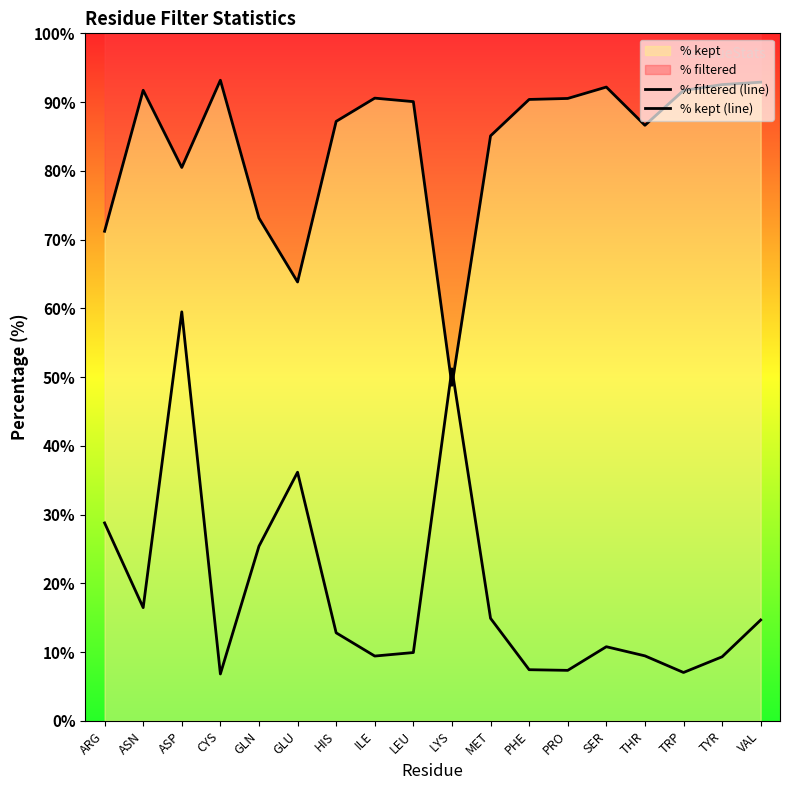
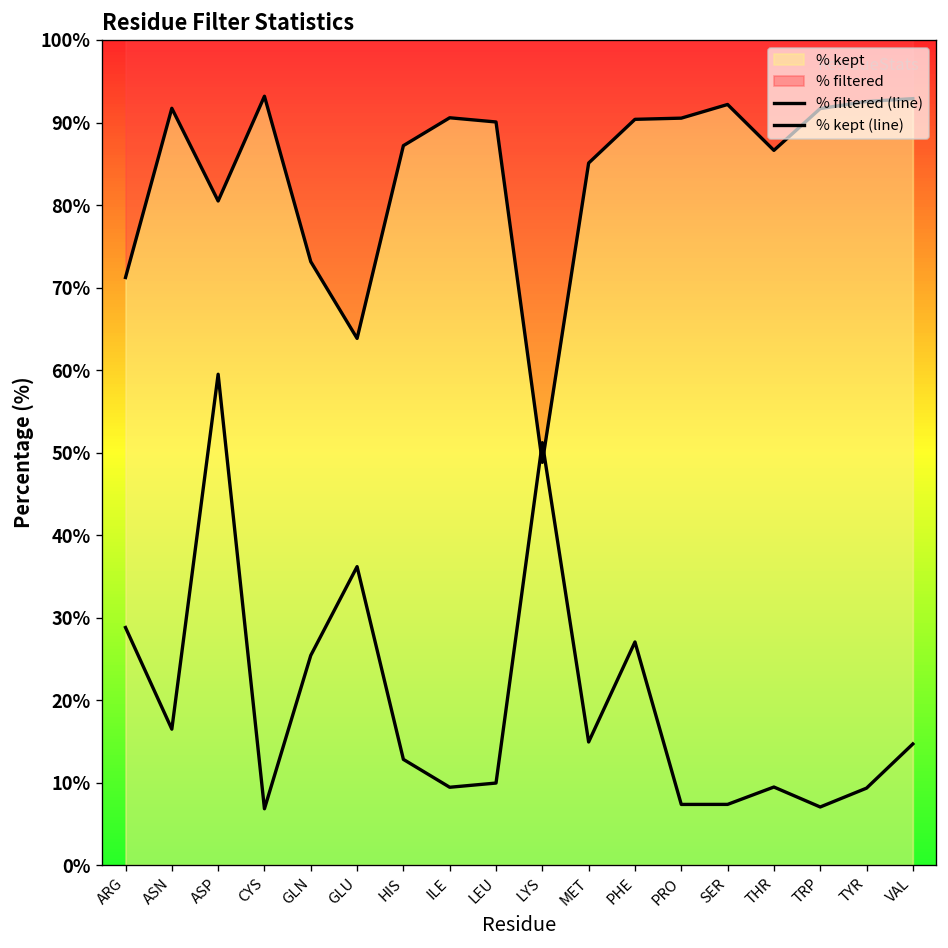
% filtered (line), PHE: 7% -> 27%
% filtered (line), SER: 11% -> 7%
